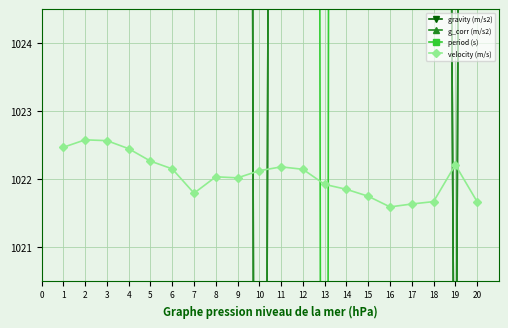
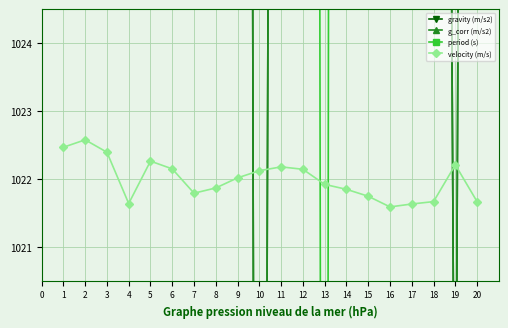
velocity (m/s), 3: 1022.6 -> 1022.4
velocity (m/s), 4: 1022.4 -> 1021.6
velocity (m/s), 8: 1022.0 -> 1021.9
